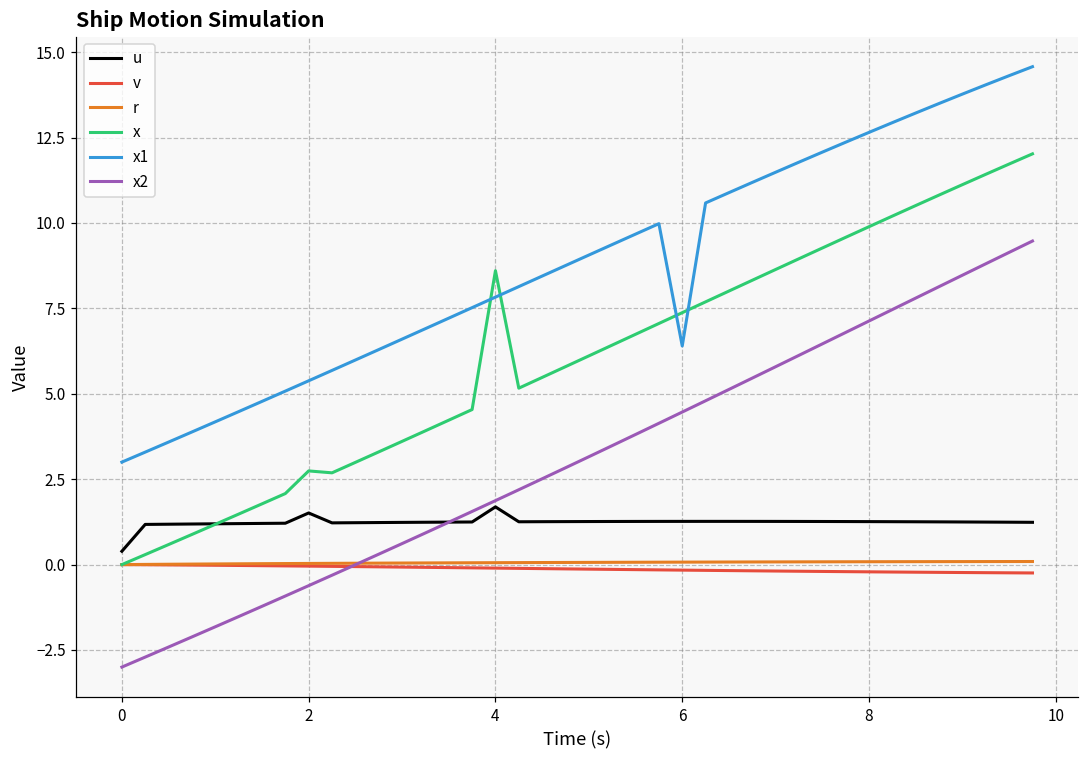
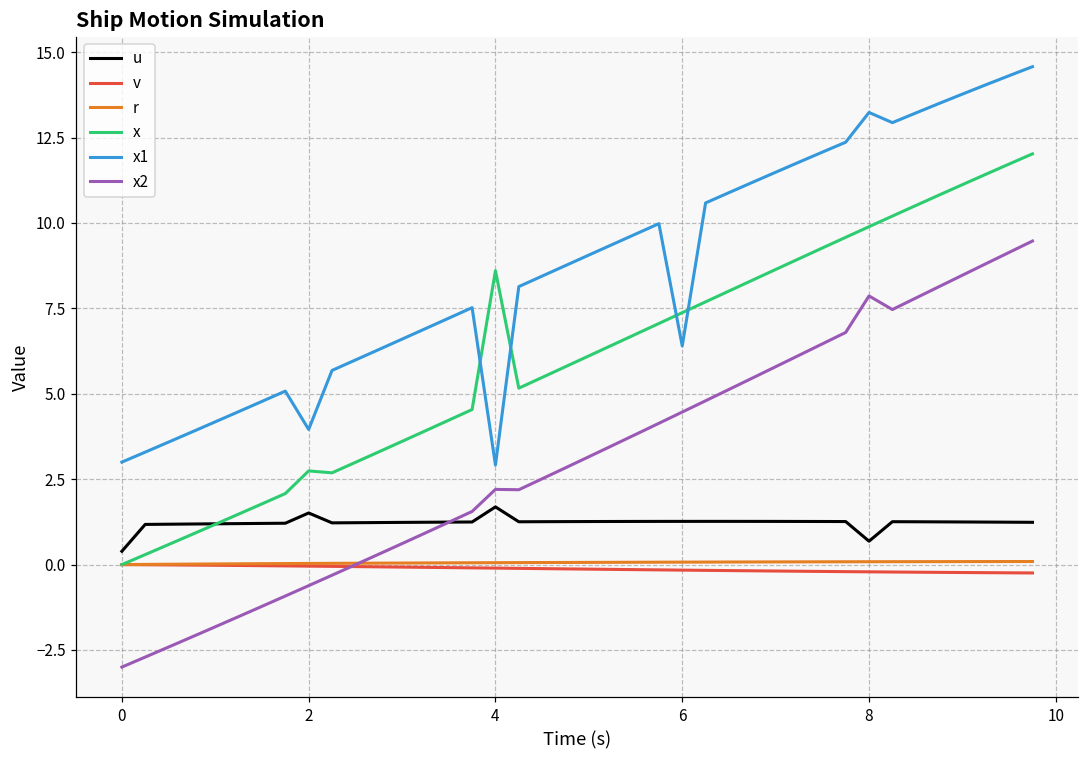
x1, 2: 5.4 -> 4.0
x1, 4: 7.8 -> 2.9
x2, 4: 1.9 -> 2.2
u, 8: 1.3 -> 0.7
x1, 8: 12.7 -> 13.2
x2, 8: 7.1 -> 7.9
